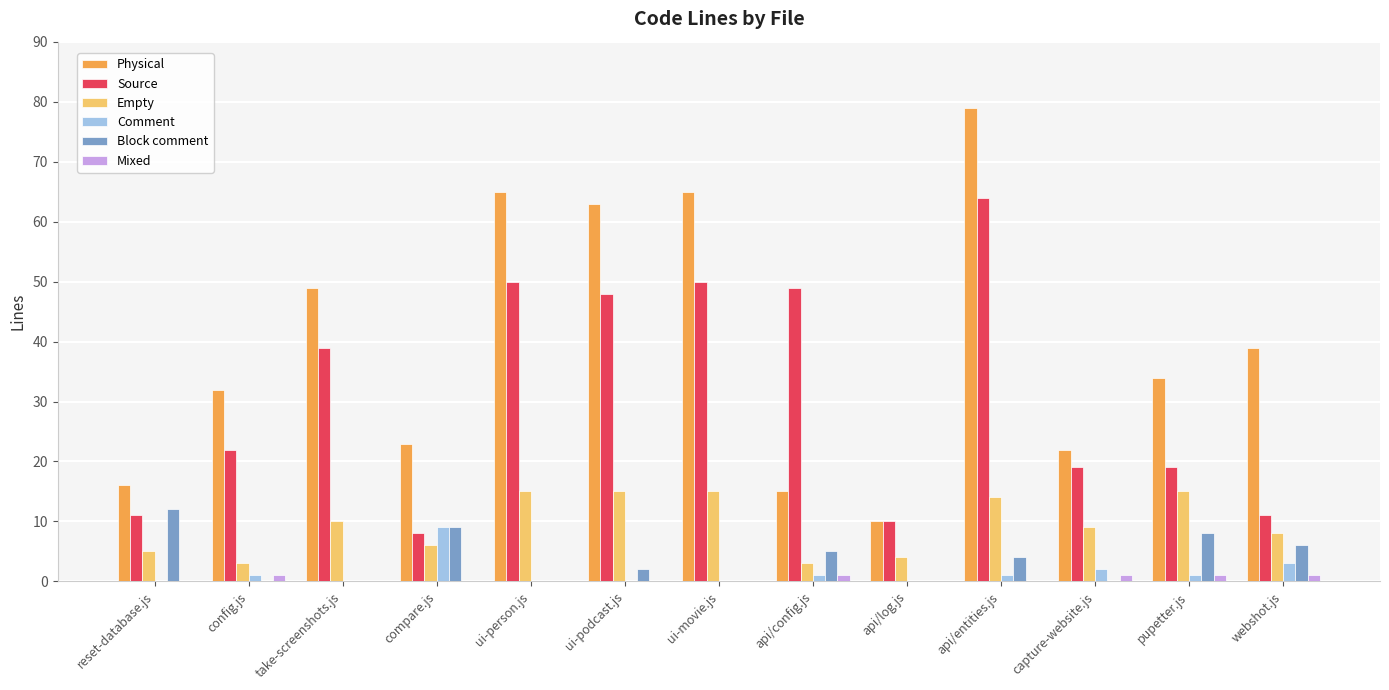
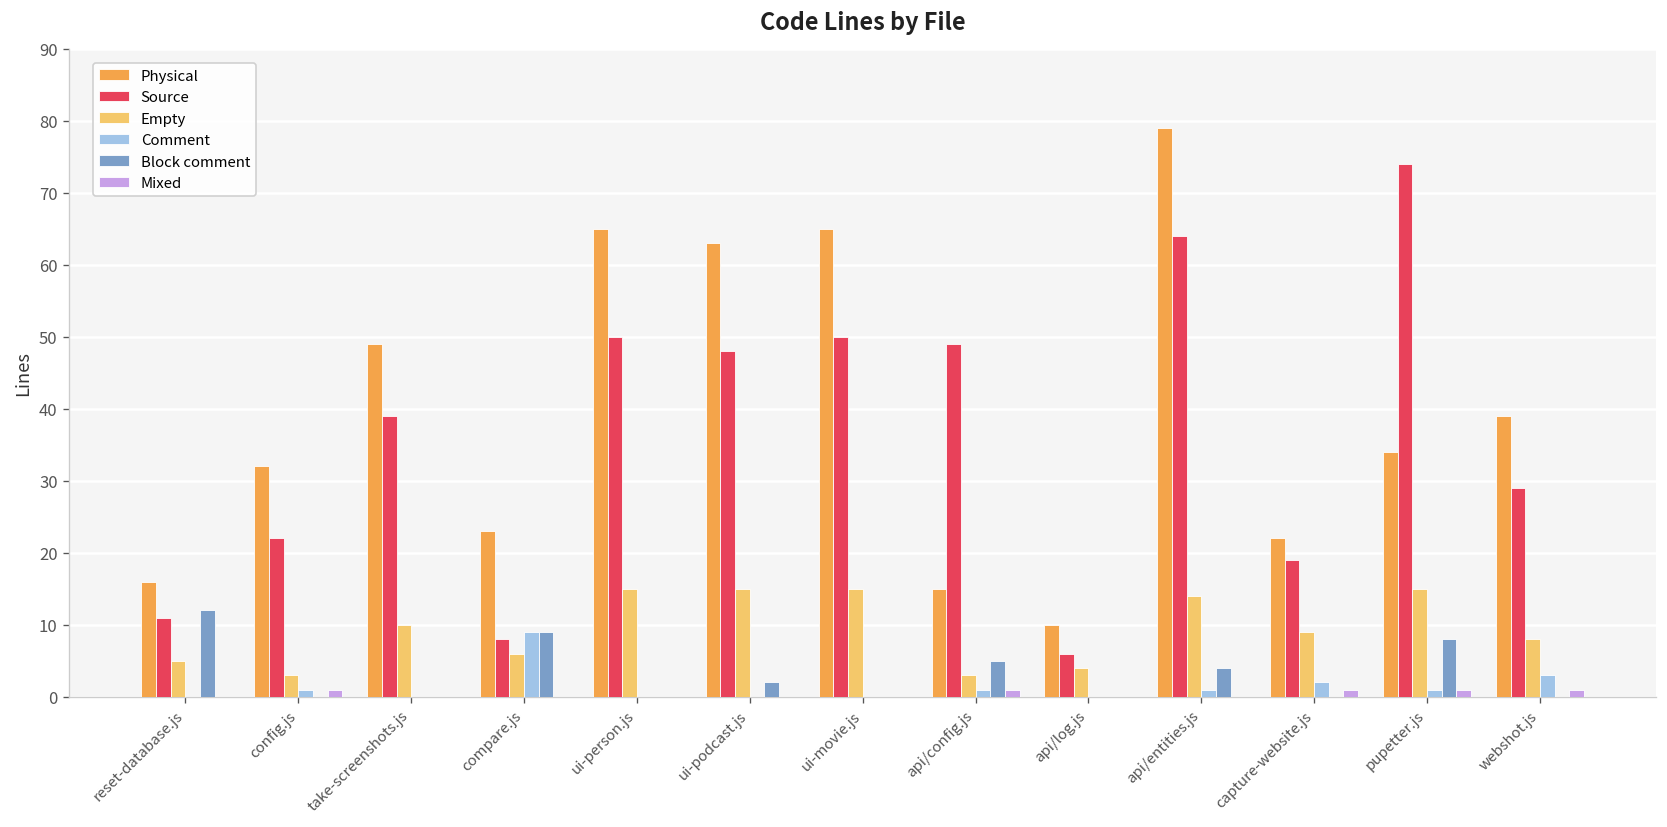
Source, api/log.js: 10 -> 6
Source, pupetter.js: 19 -> 74
Source, webshot.js: 11 -> 29
Block comment, webshot.js: 6 -> 0
